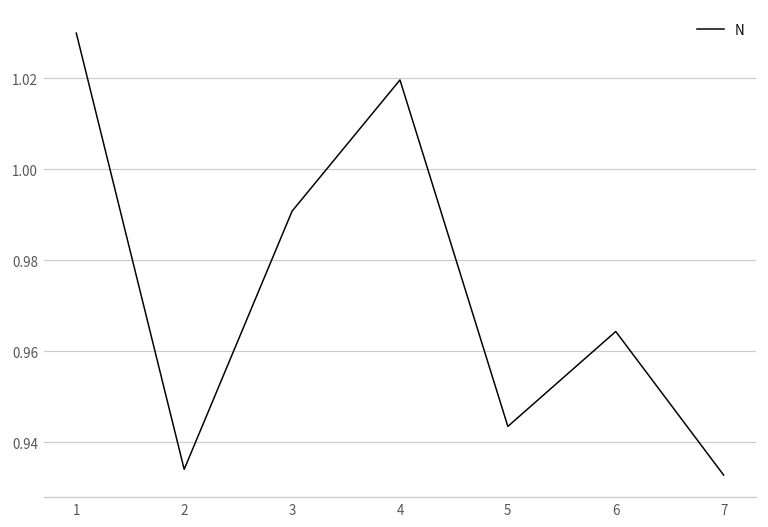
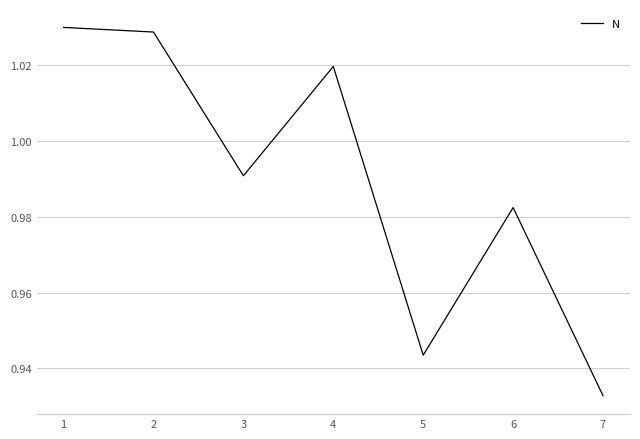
2: 0.934 -> 1.029
6: 0.964 -> 0.982
